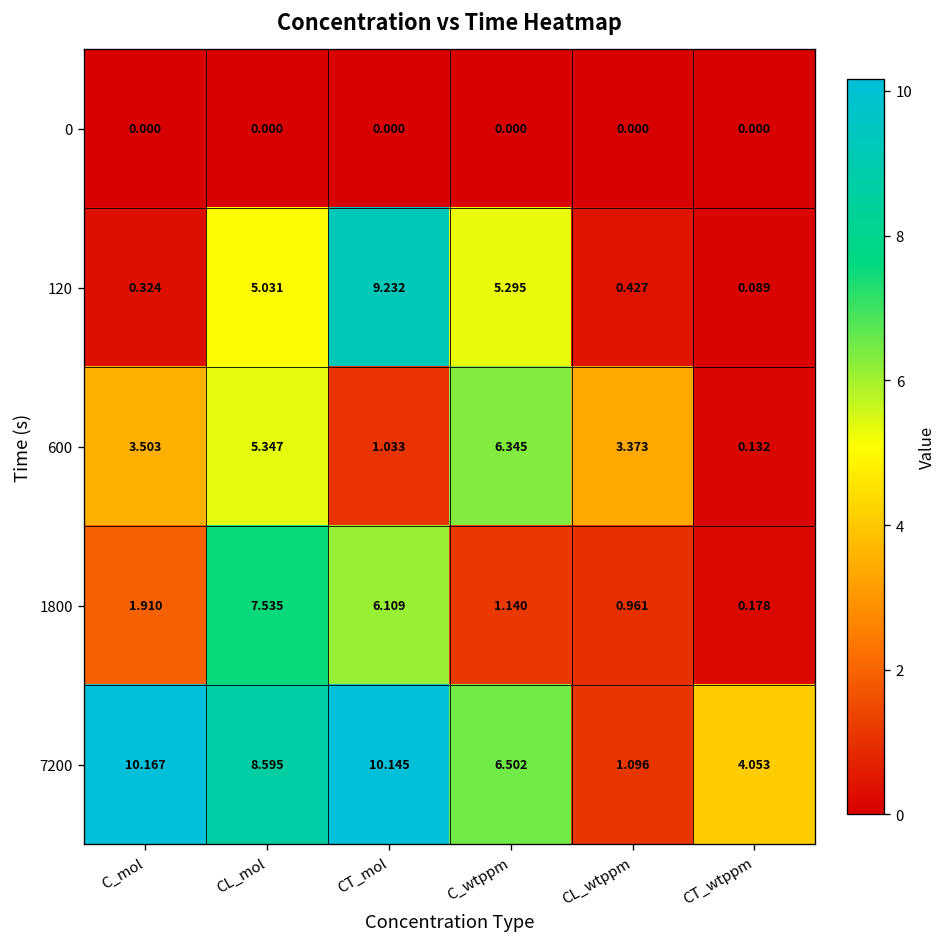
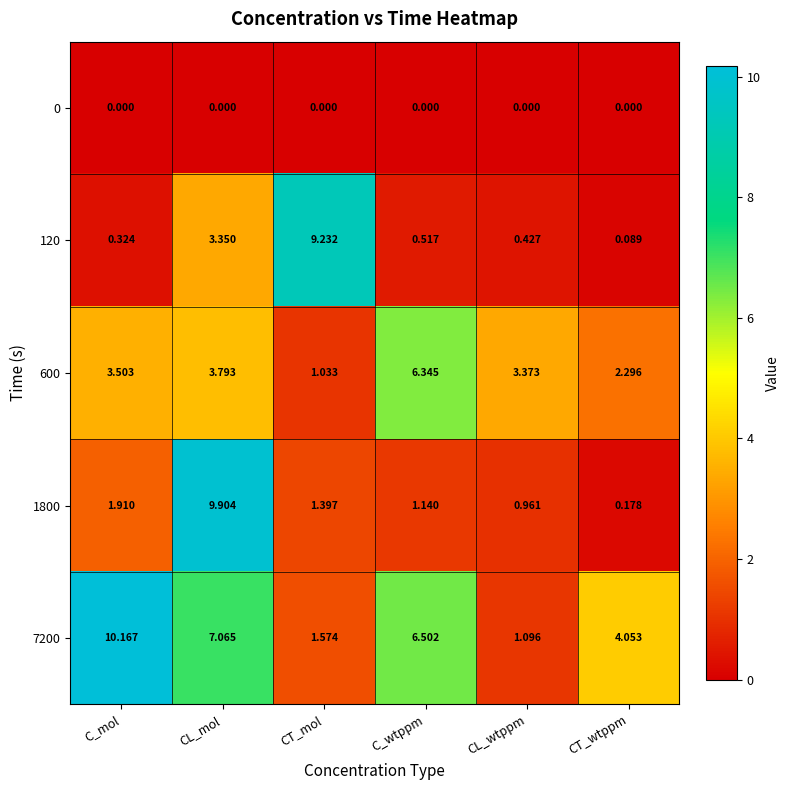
120, CL_mol: 5.031 -> 3.350
120, C_wtppm: 5.295 -> 0.517
600, CL_mol: 5.347 -> 3.793
600, CT_wtppm: 0.132 -> 2.296
1800, CL_mol: 7.535 -> 9.904
1800, CT_mol: 6.109 -> 1.397
7200, CL_mol: 8.595 -> 7.065
7200, CT_mol: 10.145 -> 1.574
